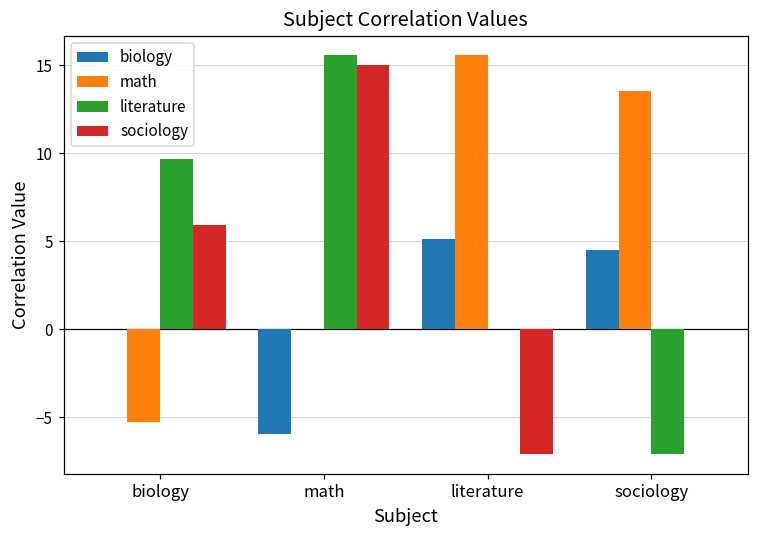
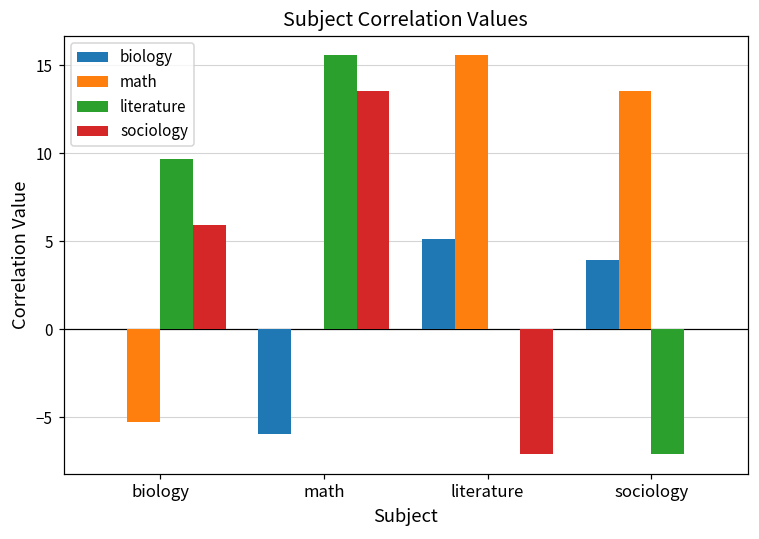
sociology, math: 15.0 -> 13.5
biology, sociology: 4.5 -> 3.9
